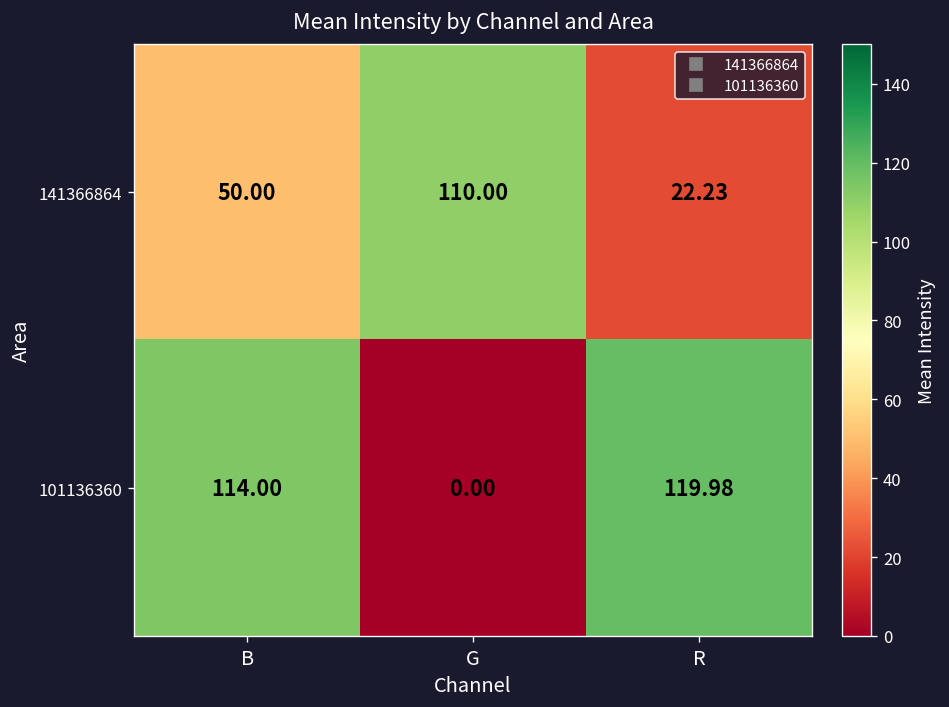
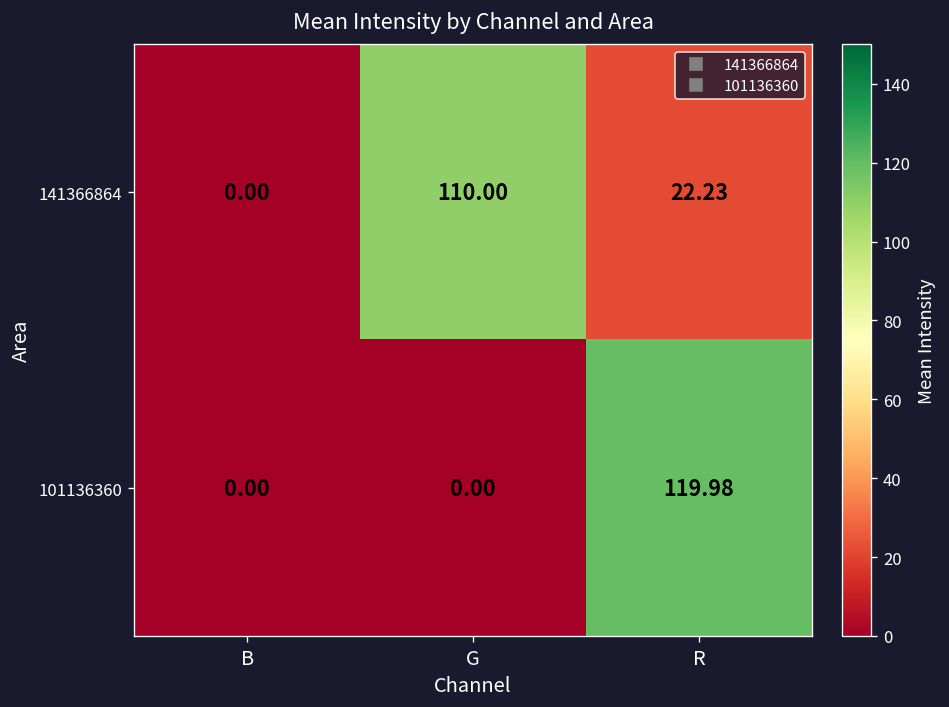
141366864, B: 50.00 -> 0.00
101136360, B: 114.00 -> 0.00
